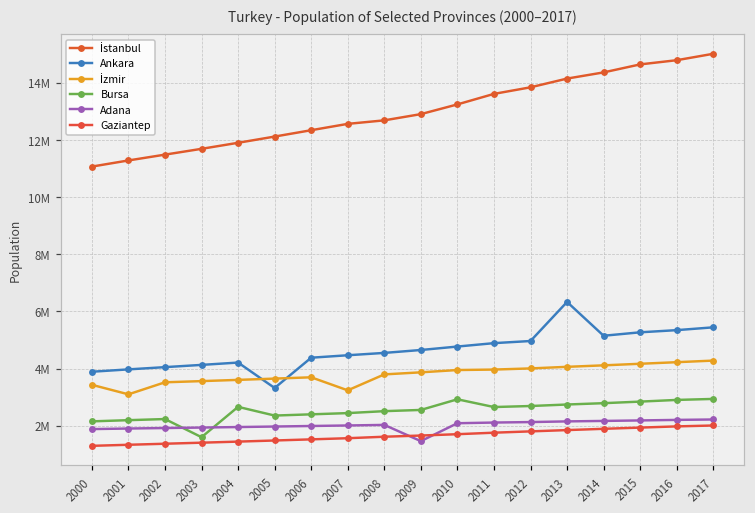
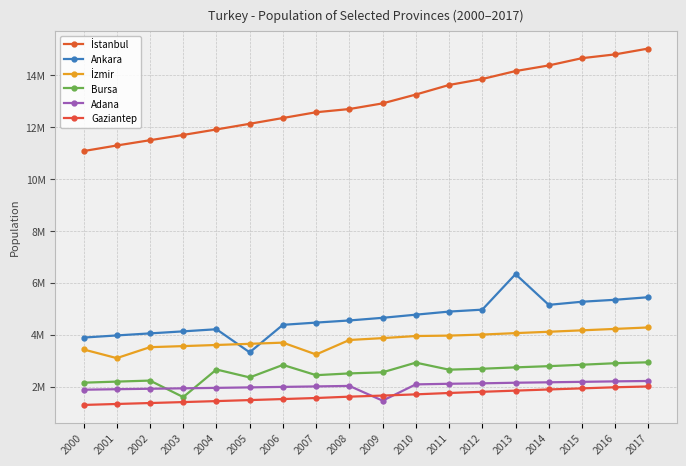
Bursa, 2006: 2400000 -> 2800000
